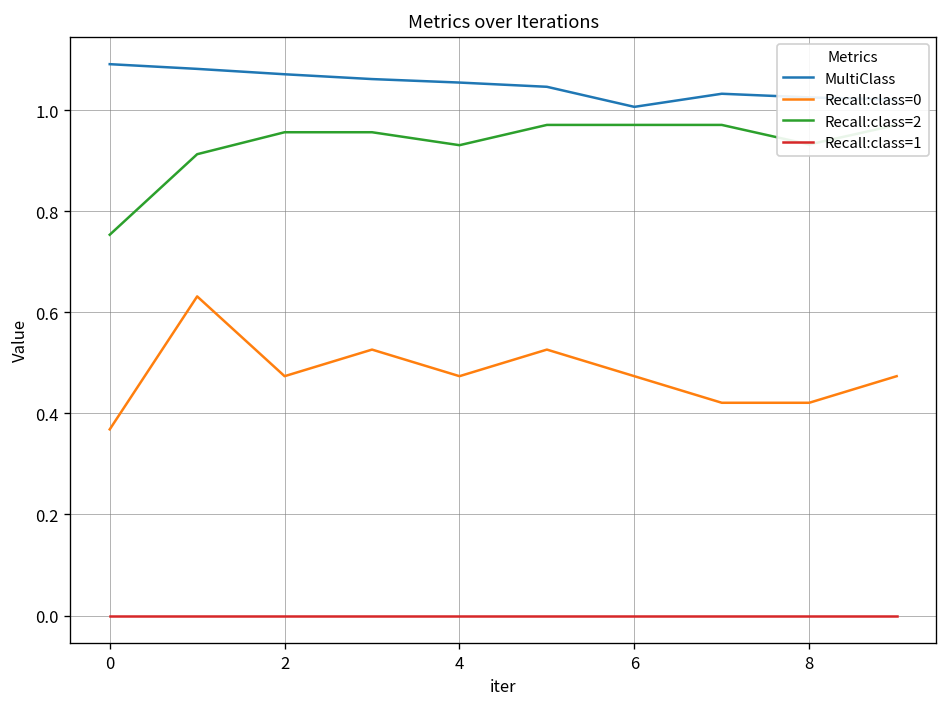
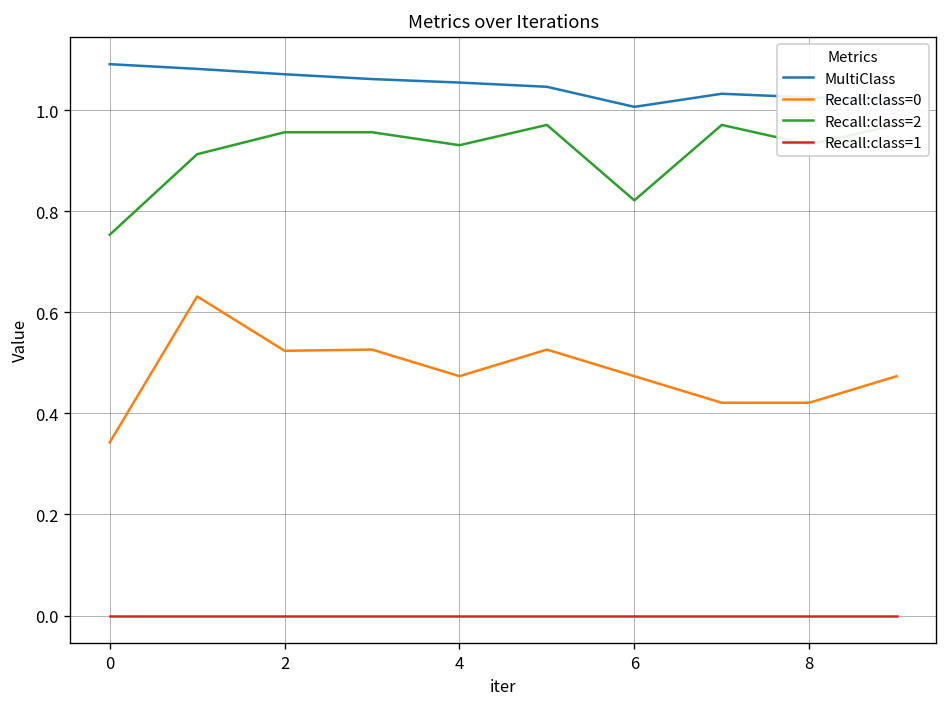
Recall:class=0, 0: 0.37 -> 0.34
Recall:class=0, 2: 0.47 -> 0.52
Recall:class=2, 6: 0.97 -> 0.82
